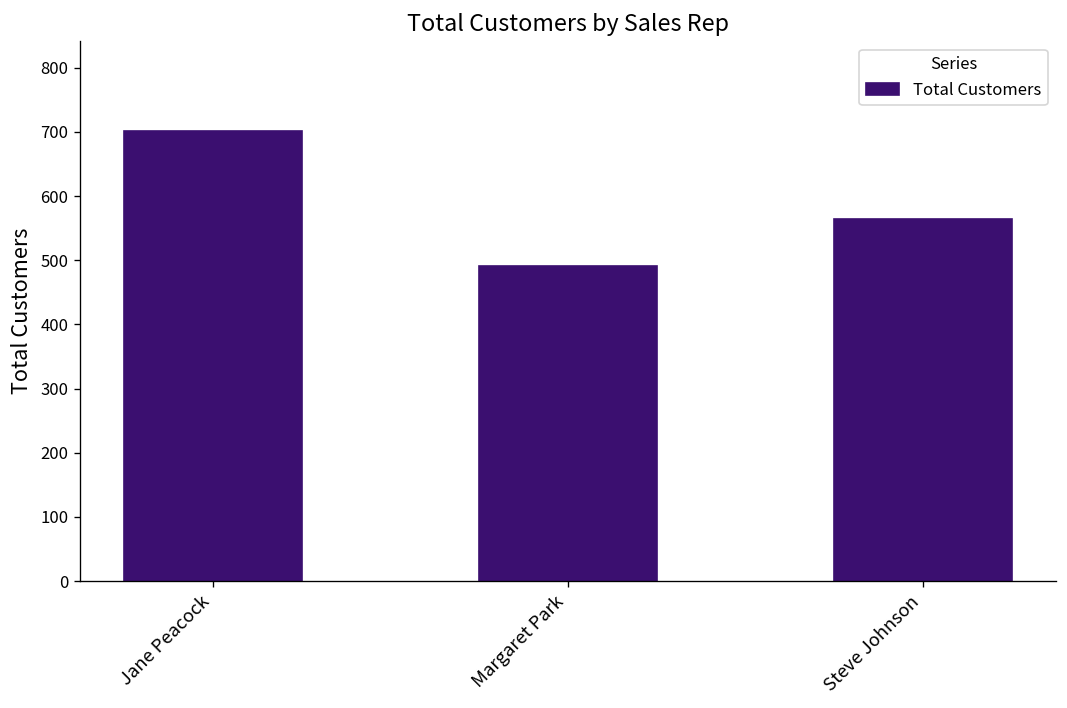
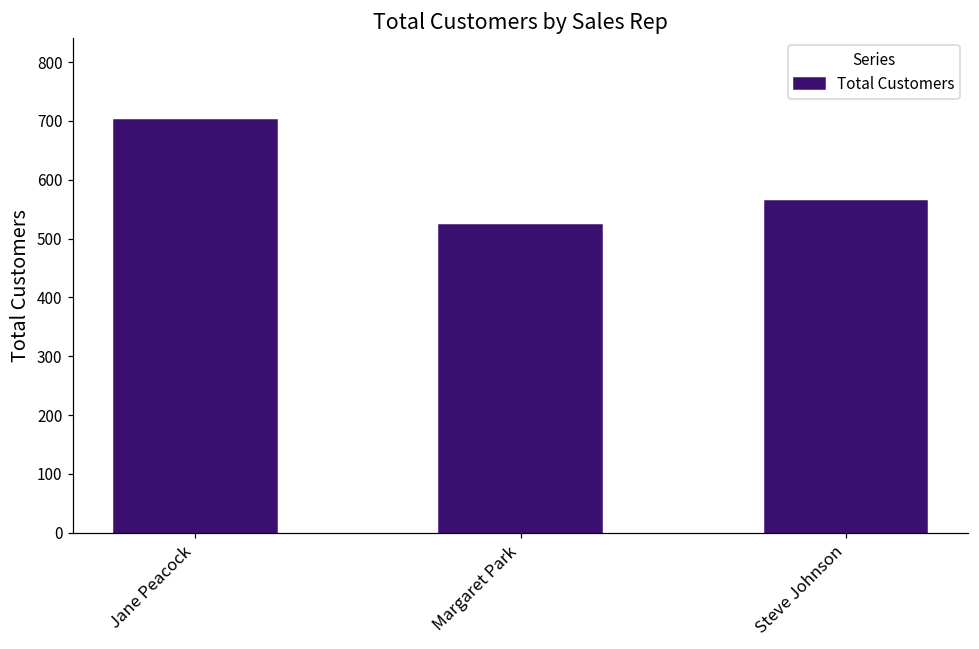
Margaret Park: 490 -> 520
